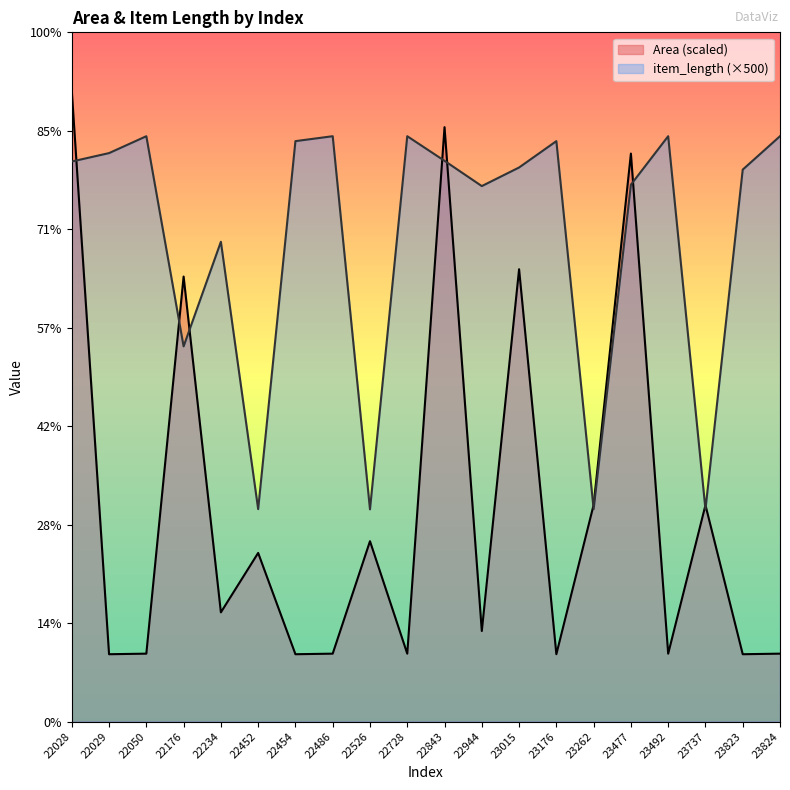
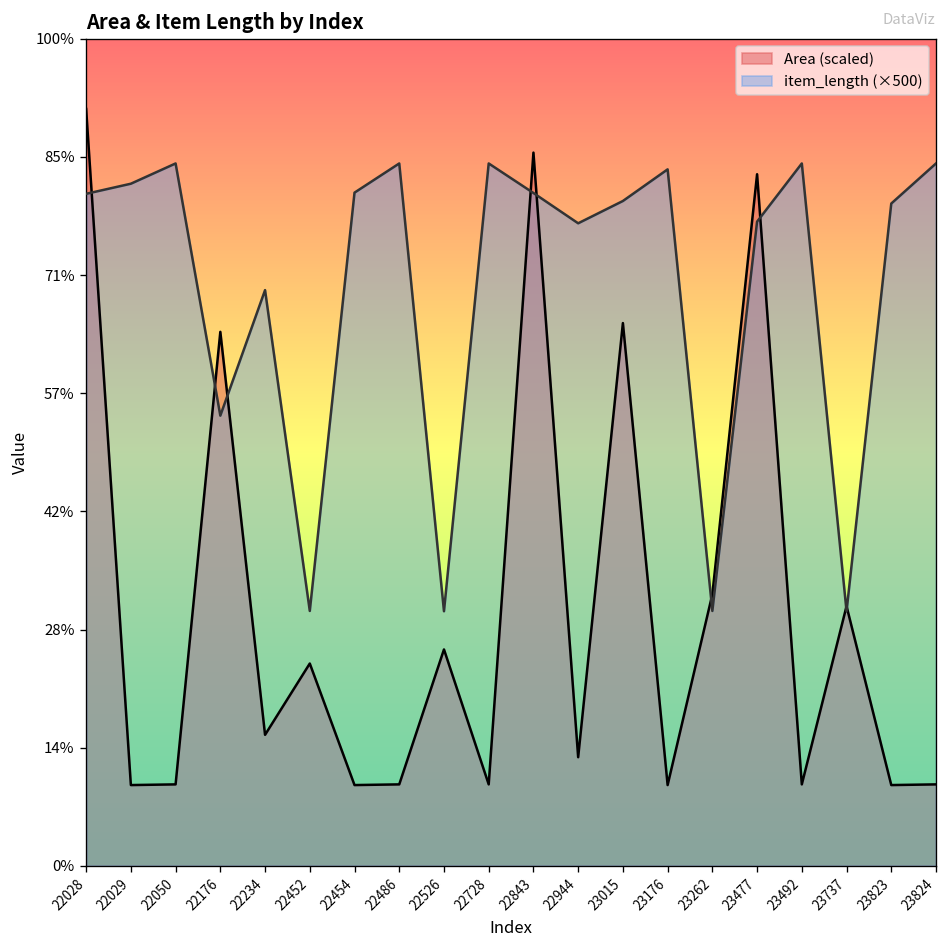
item_length (×500), 22454: 84% -> 81%
Area (scaled), 23262: 31% -> 33%
Area (scaled), 23477: 82% -> 84%
